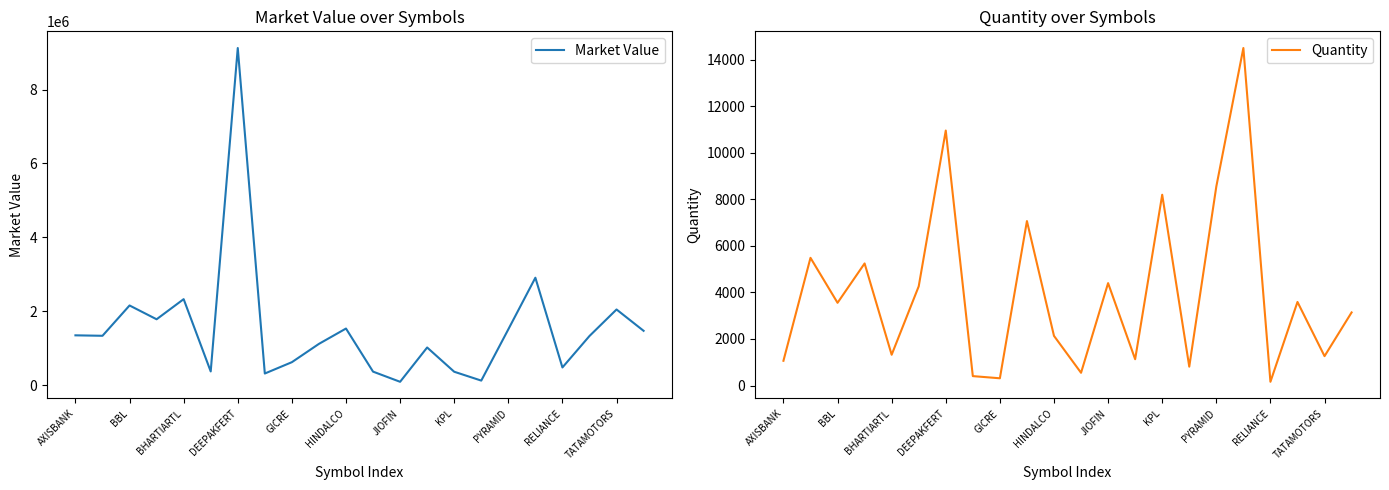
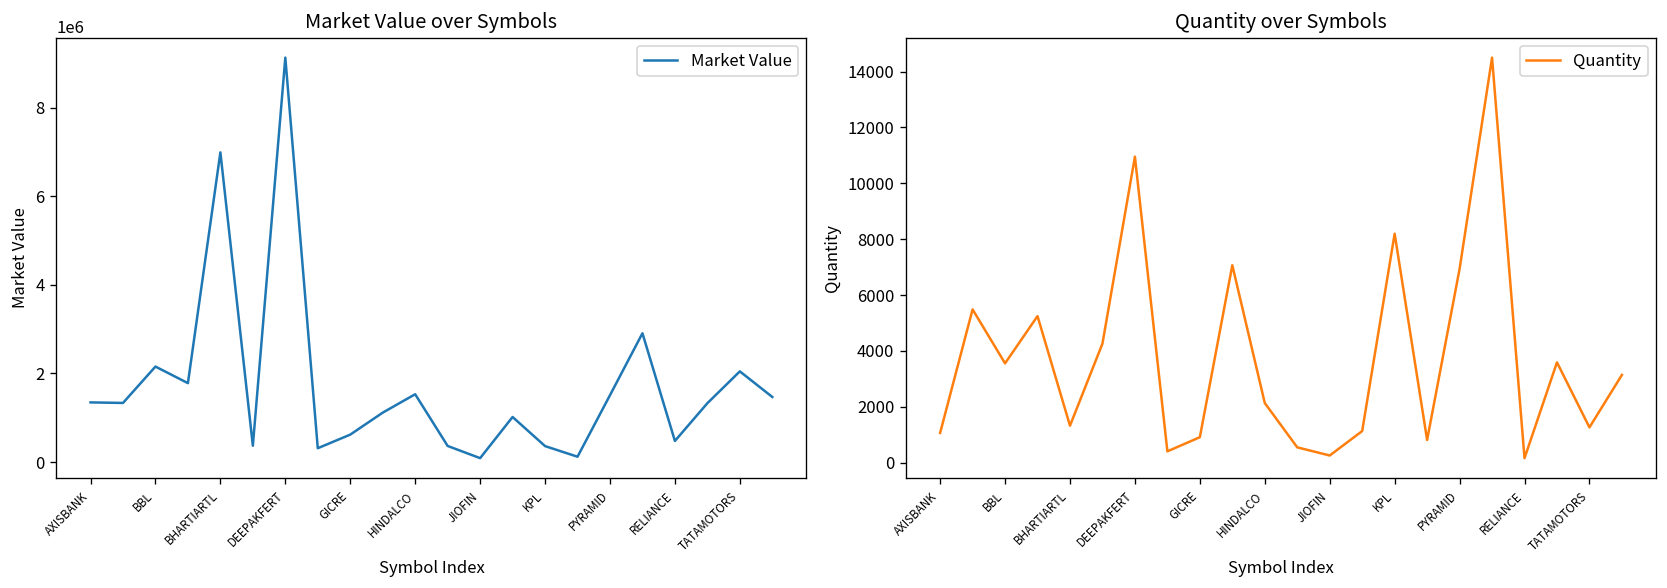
Market Value over Symbols, BHARTIARTL: 2300000 -> 7000000
Quantity over Symbols, GICRE: 300 -> 900
Quantity over Symbols, JIOFIN: 4400 -> 300
Quantity over Symbols, PYRAMID: 8600 -> 6900
